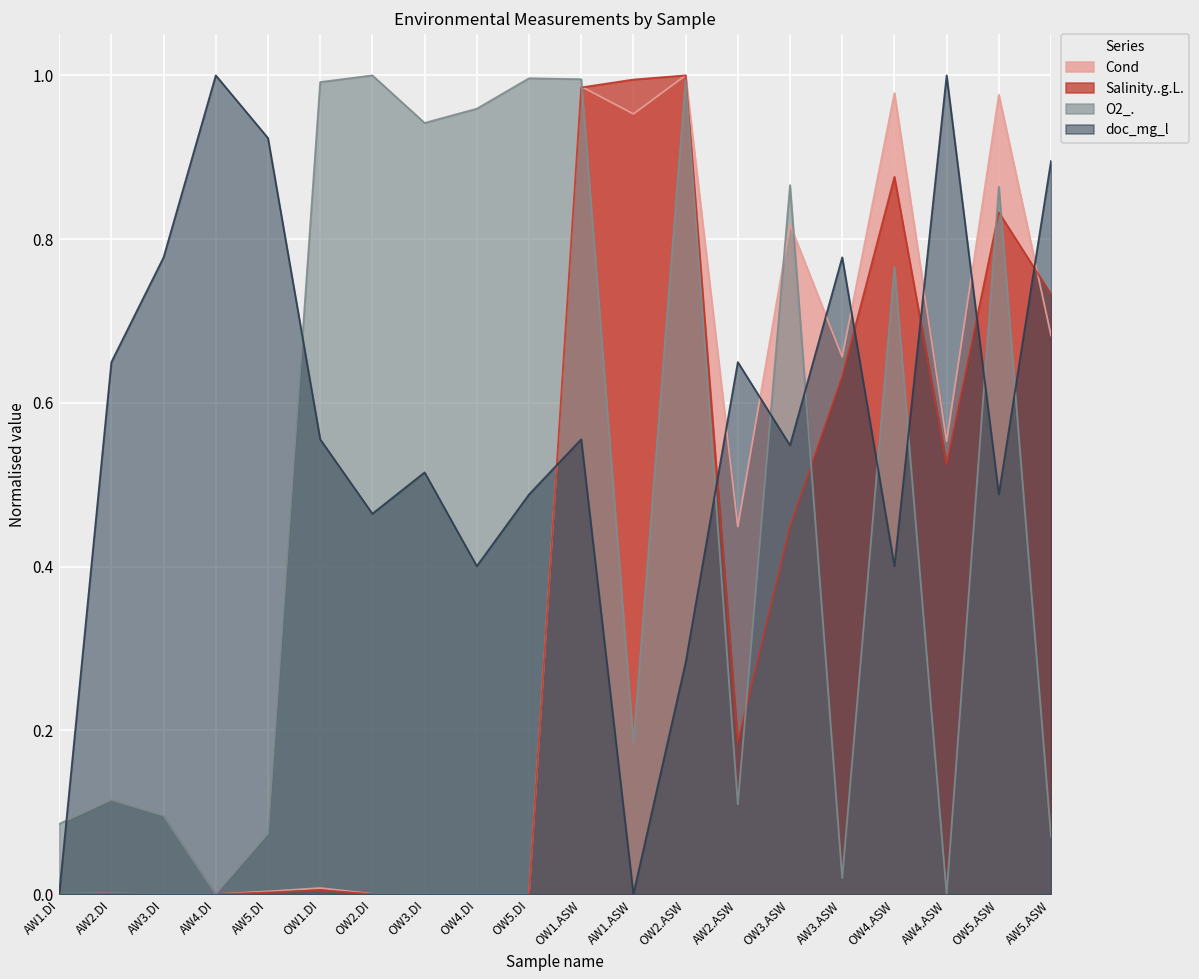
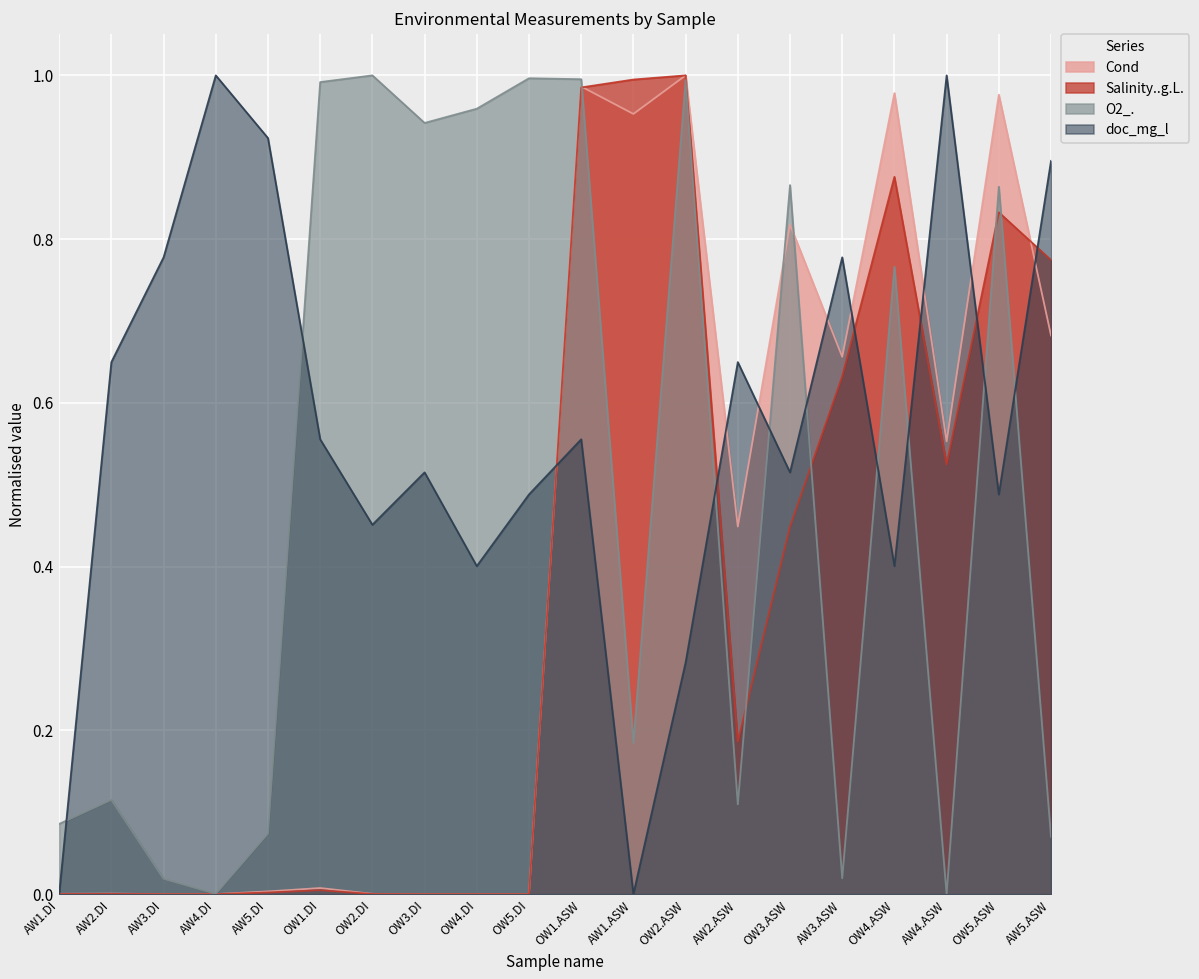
O2_., AW3.DI: 0.10 -> 0.02
doc_mg_l, OW2.DI: 0.46 -> 0.45
doc_mg_l, OW3.ASW: 0.55 -> 0.52
Salinity..g.L., AW5.ASW: 0.73 -> 0.77
